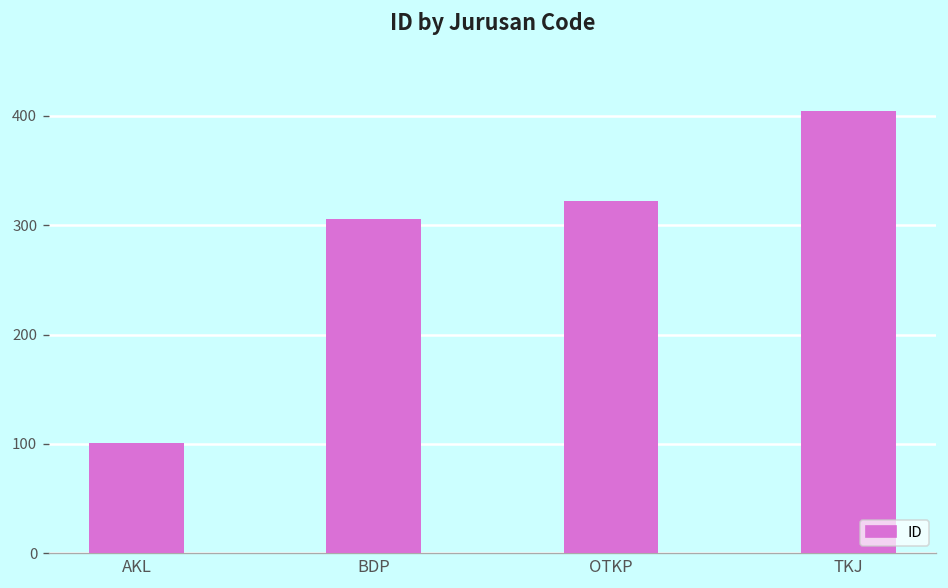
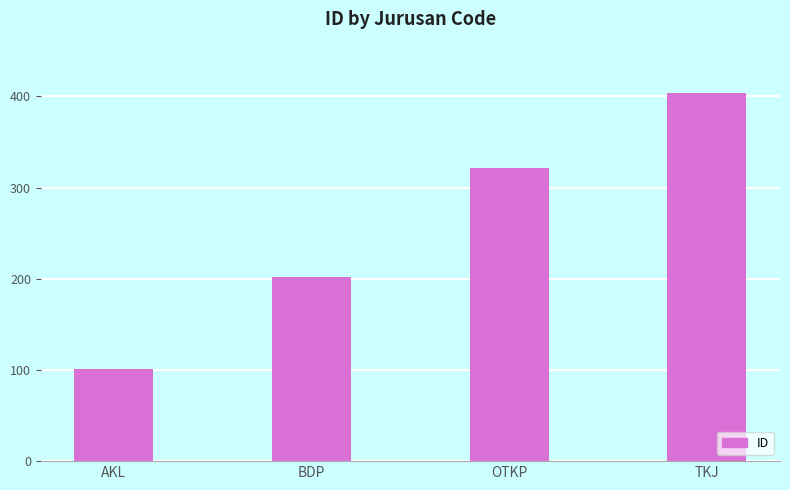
BDP: 310 -> 200
